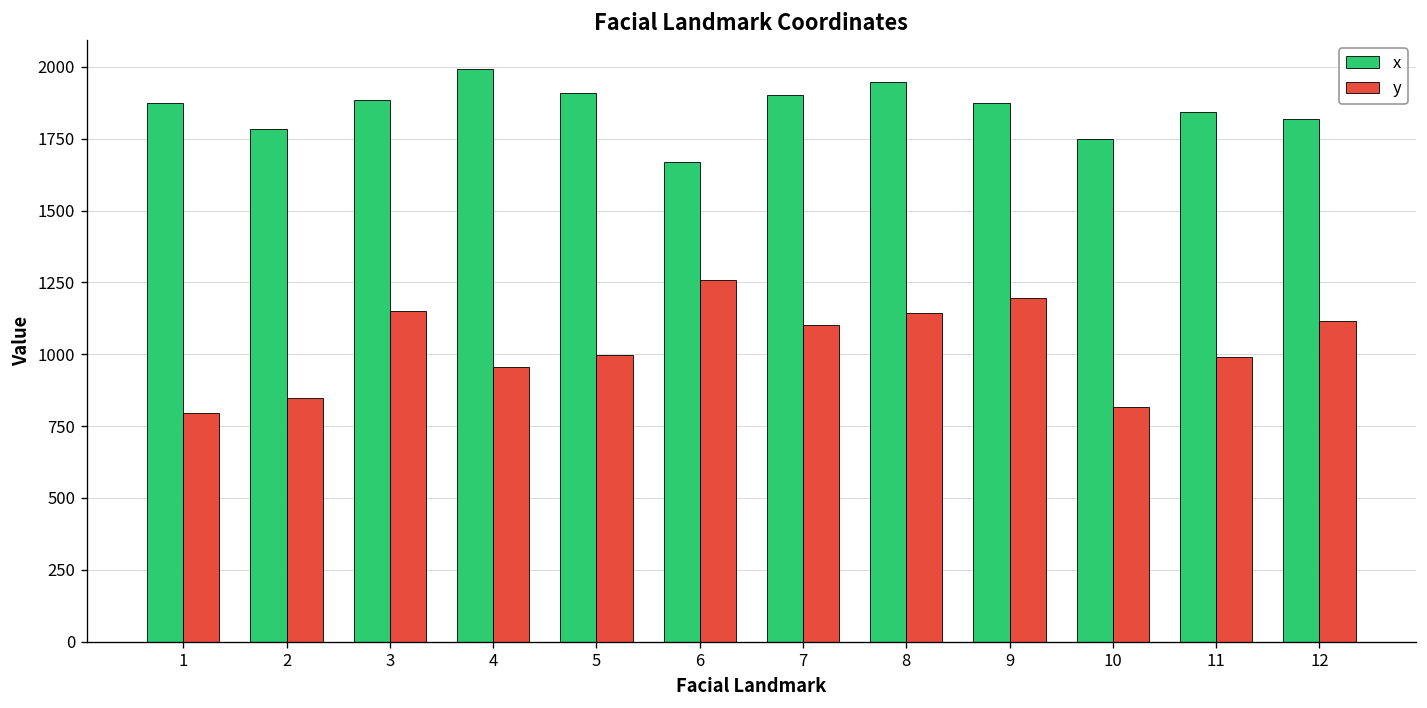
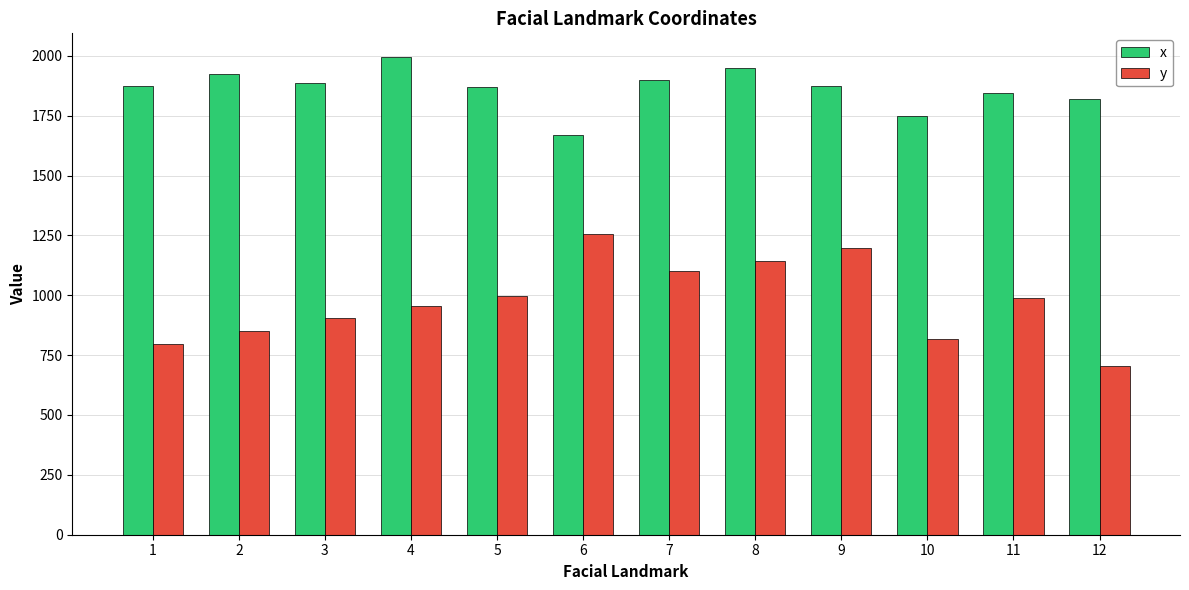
x, 2: 1780 -> 1920
y, 3: 1150 -> 900
x, 5: 1910 -> 1870
y, 12: 1120 -> 710
